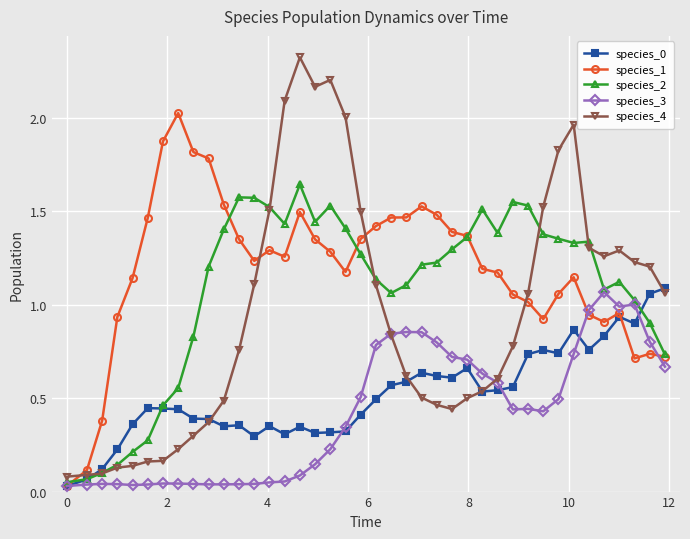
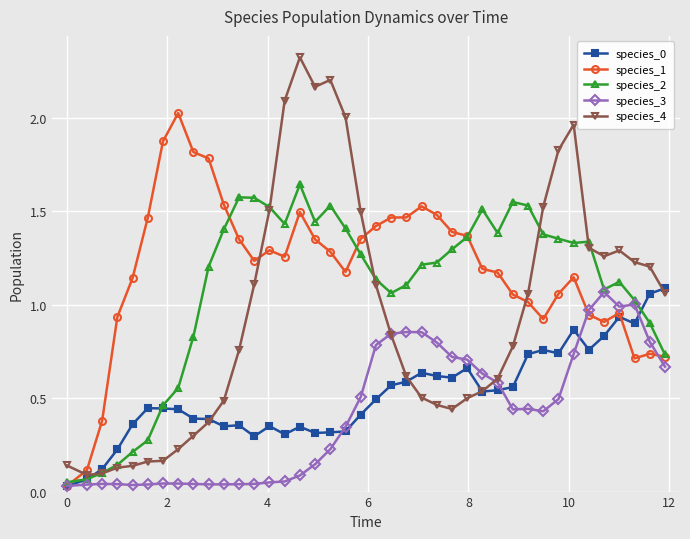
species_4, 0: 0.08 -> 0.14
